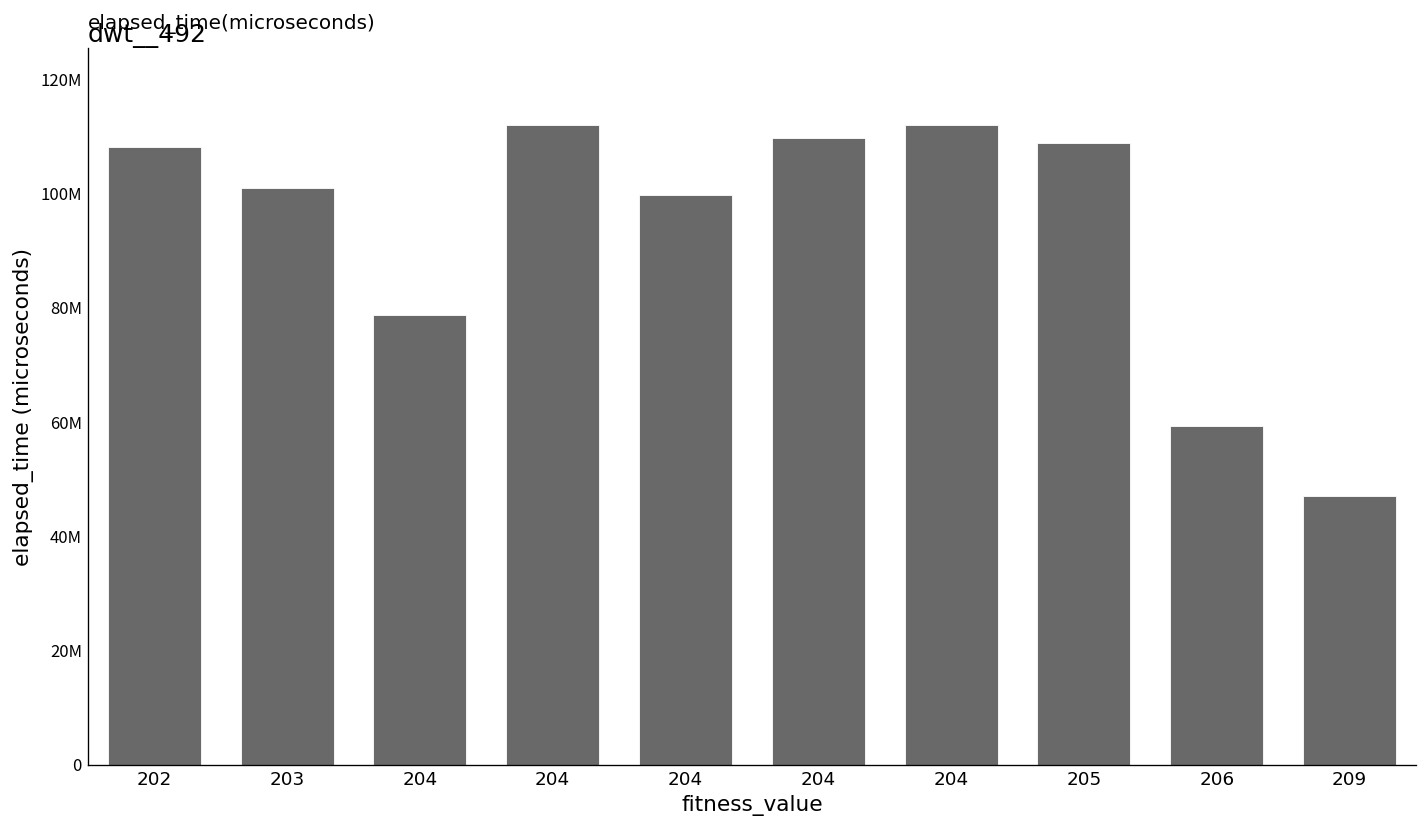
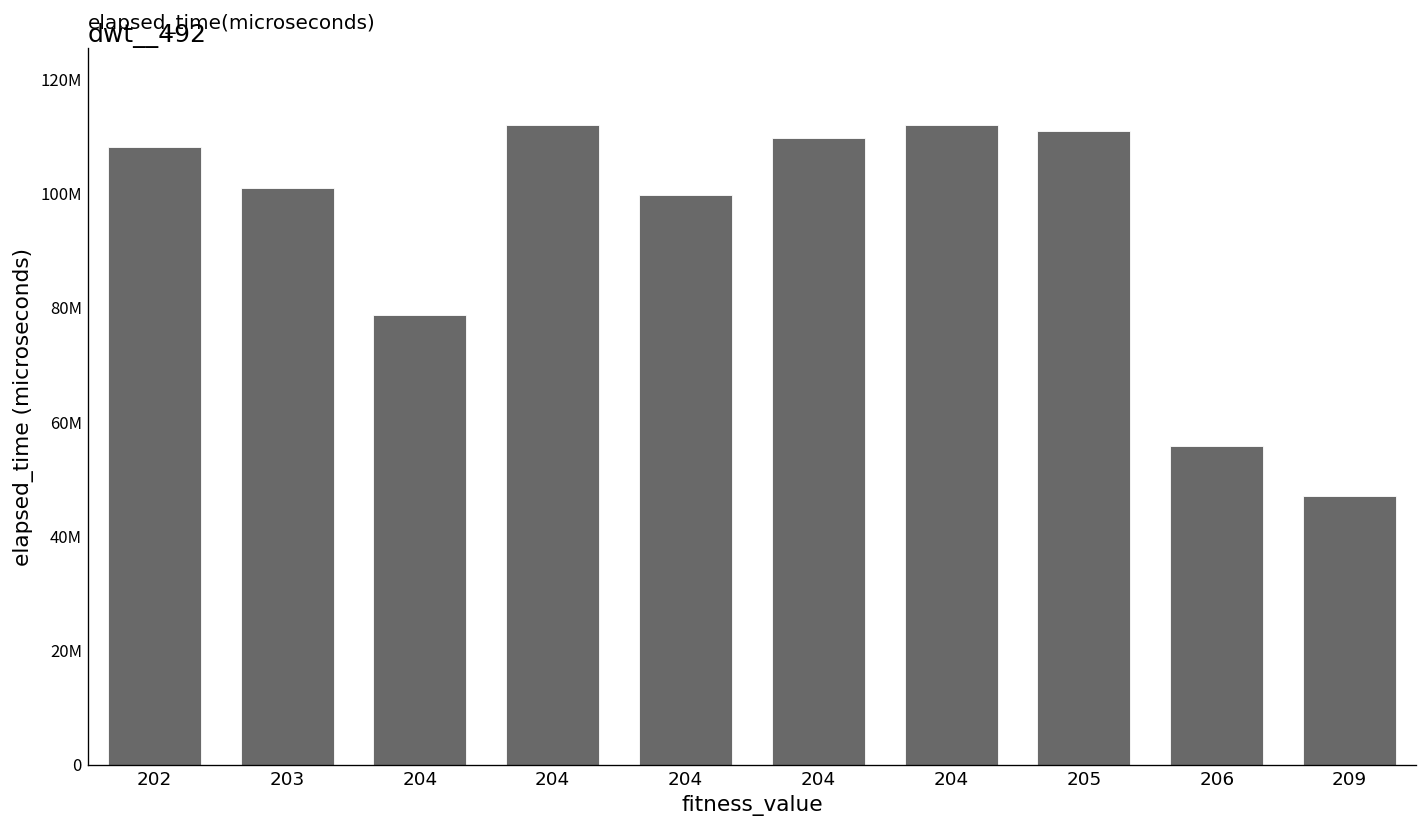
205: 109000000 -> 111000000
206: 59000000 -> 56000000
